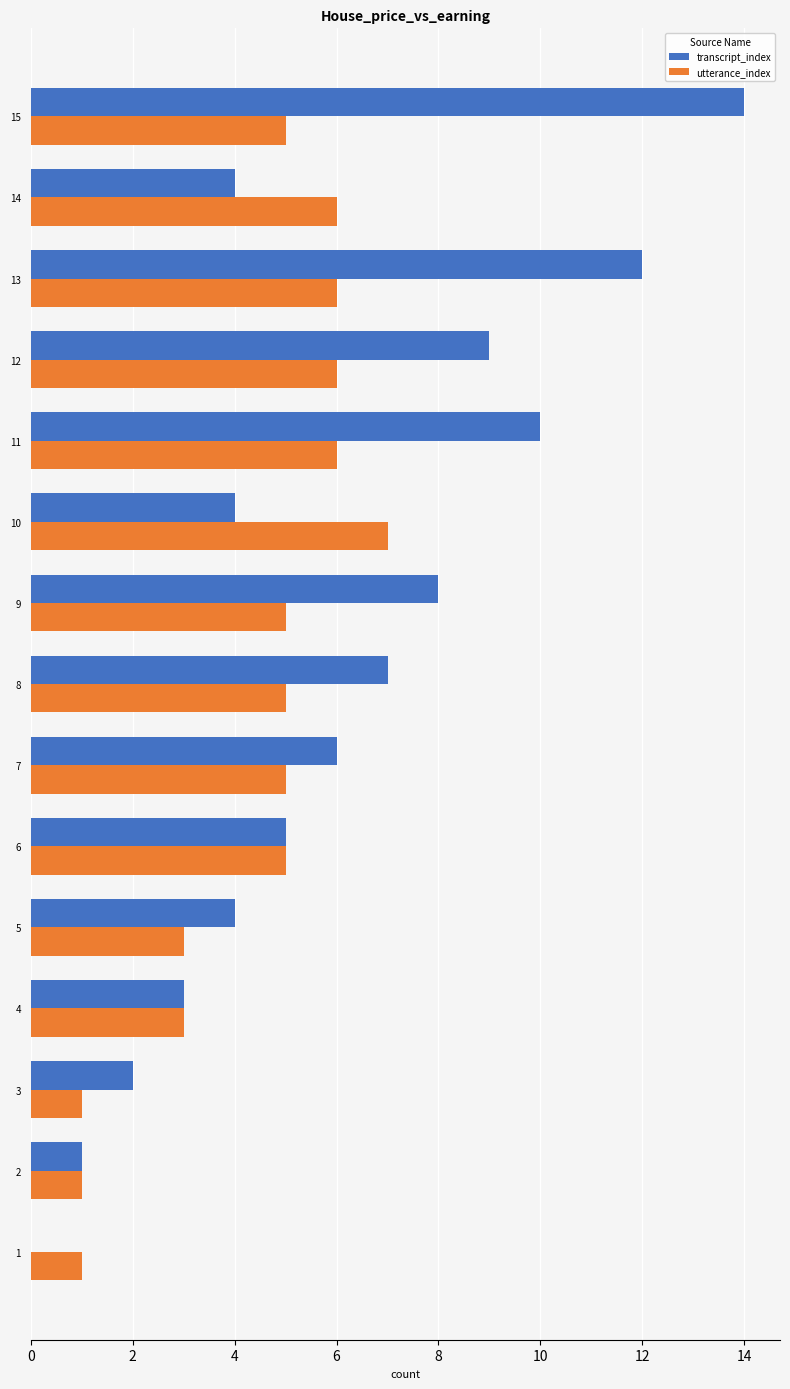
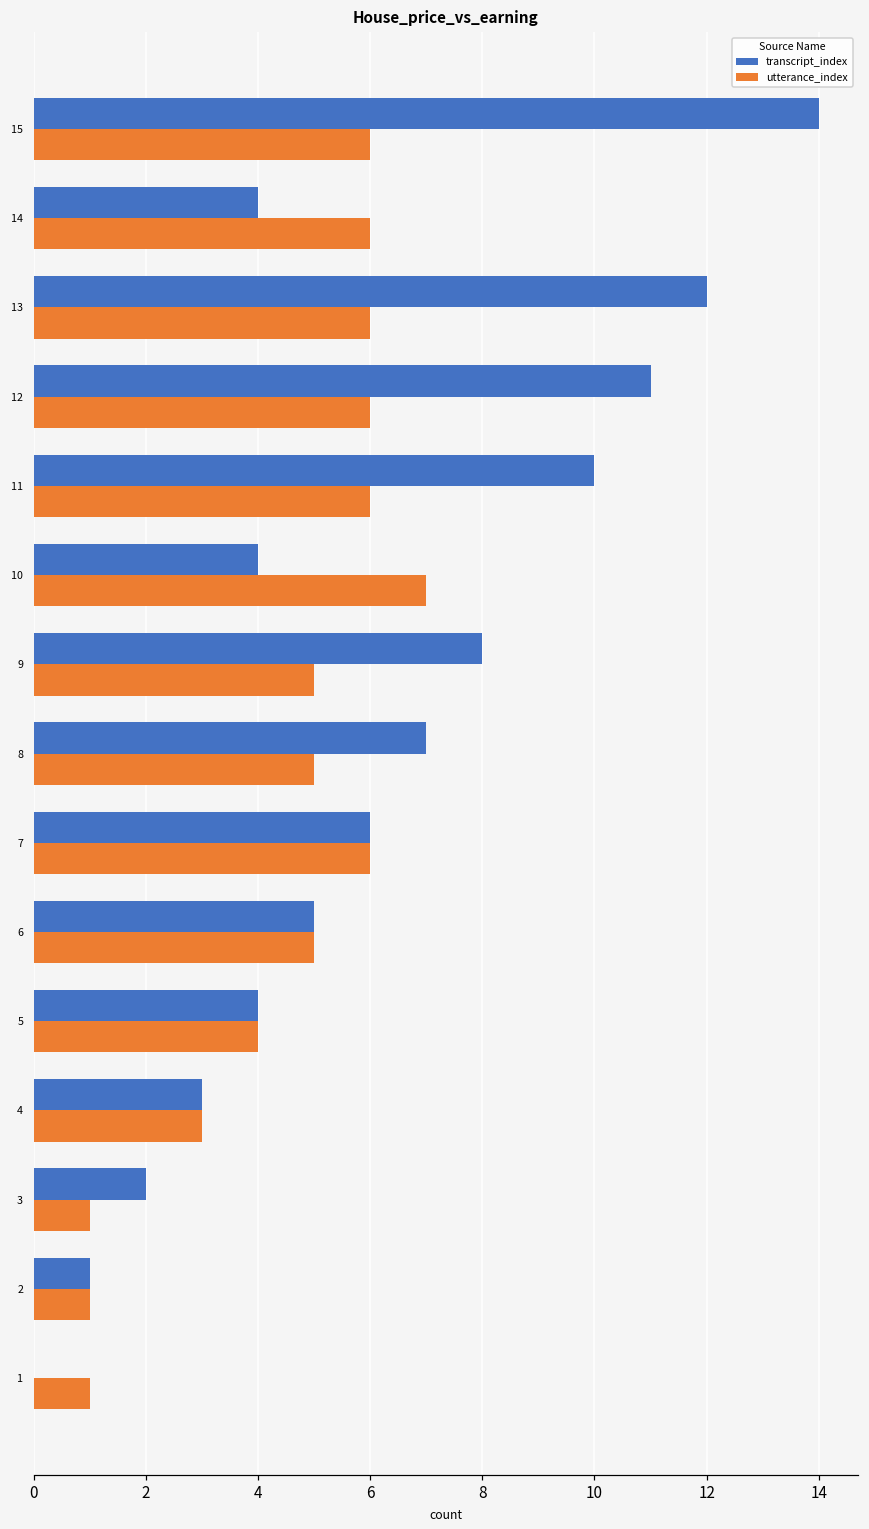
utterance_index, 15: 5 -> 6
transcript_index, 12: 9 -> 11
utterance_index, 7: 5 -> 6
utterance_index, 5: 3 -> 4
